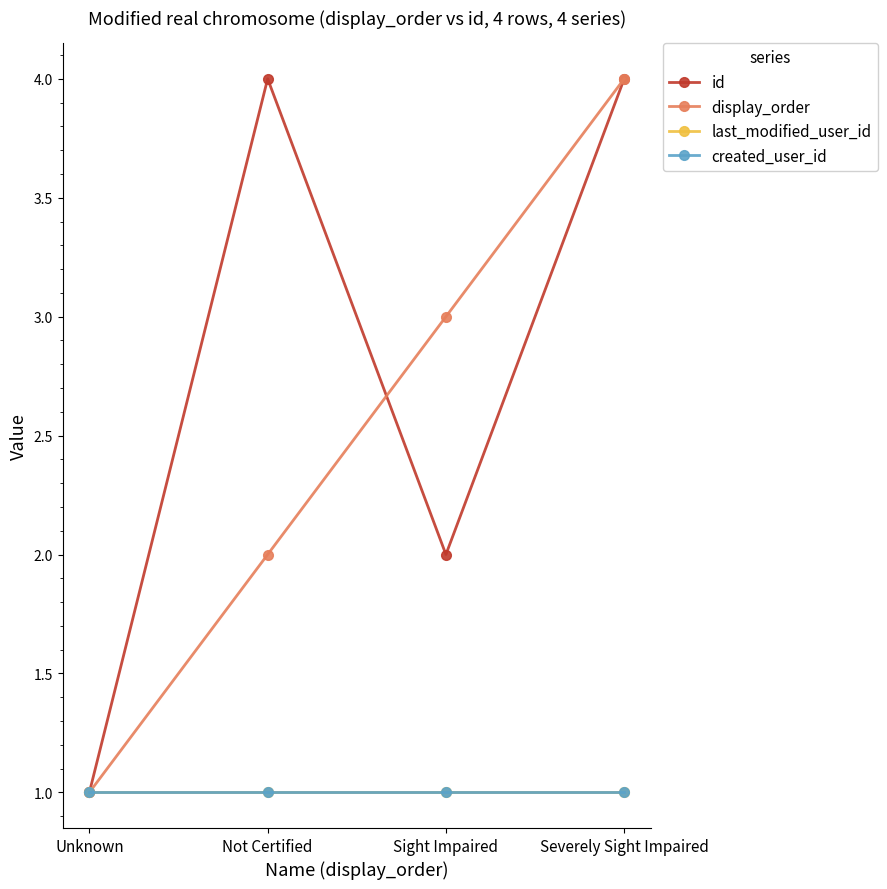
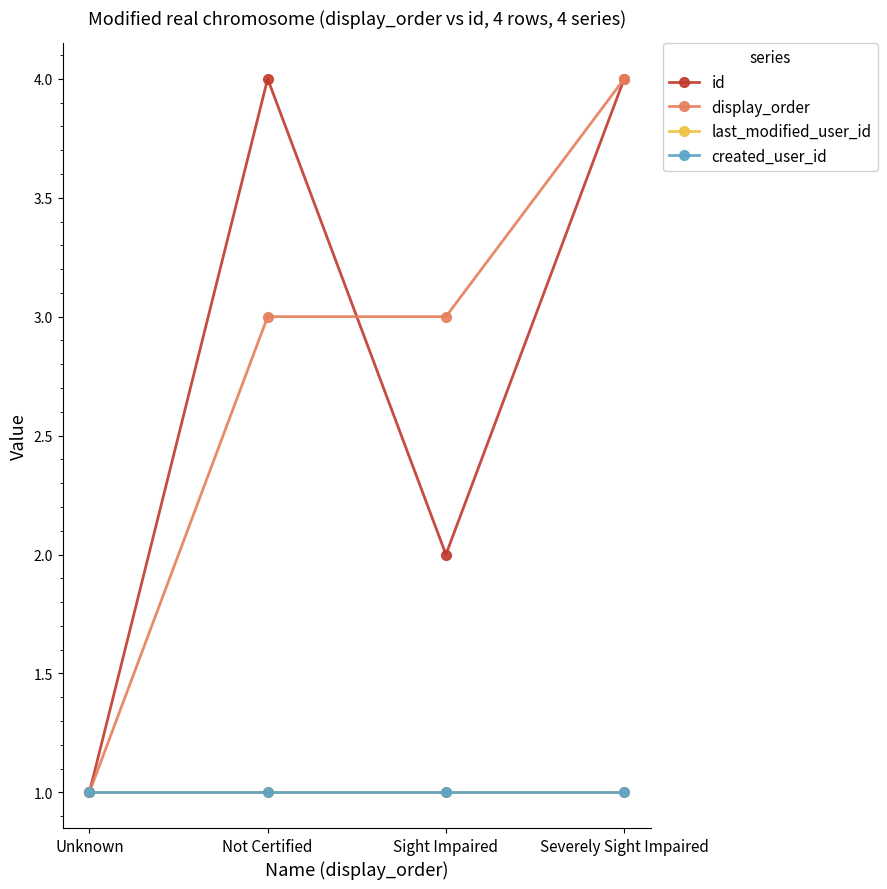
display_order, Not Certified: 2 -> 3
